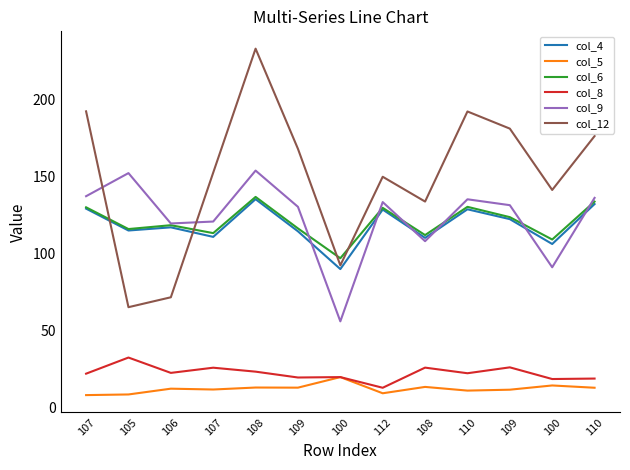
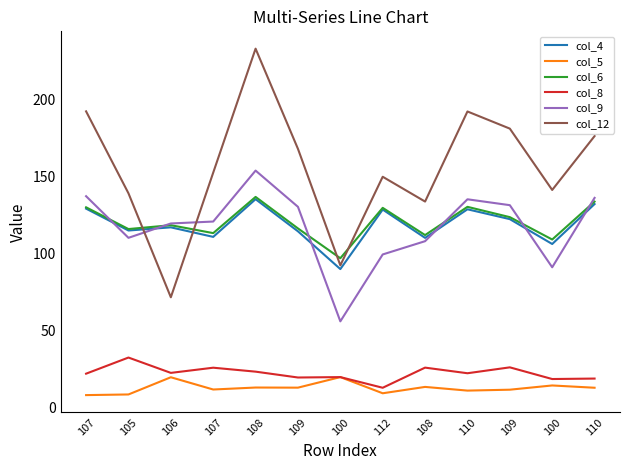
col_9, 105: 152 -> 110
col_12, 105: 65 -> 139
col_5, 106: 13 -> 20
col_9, 112: 133 -> 99
